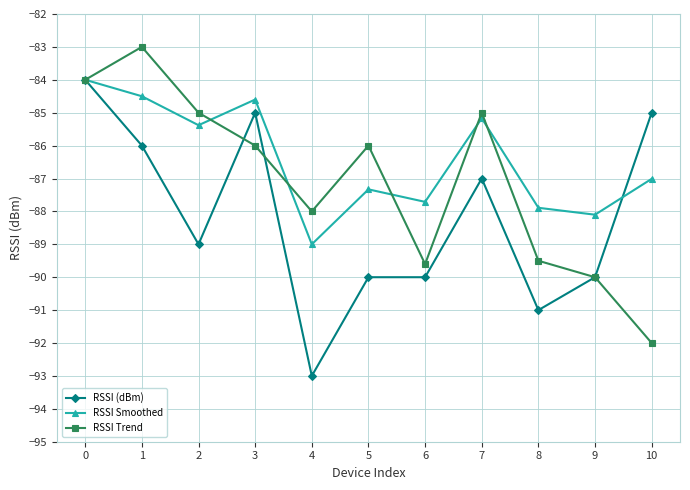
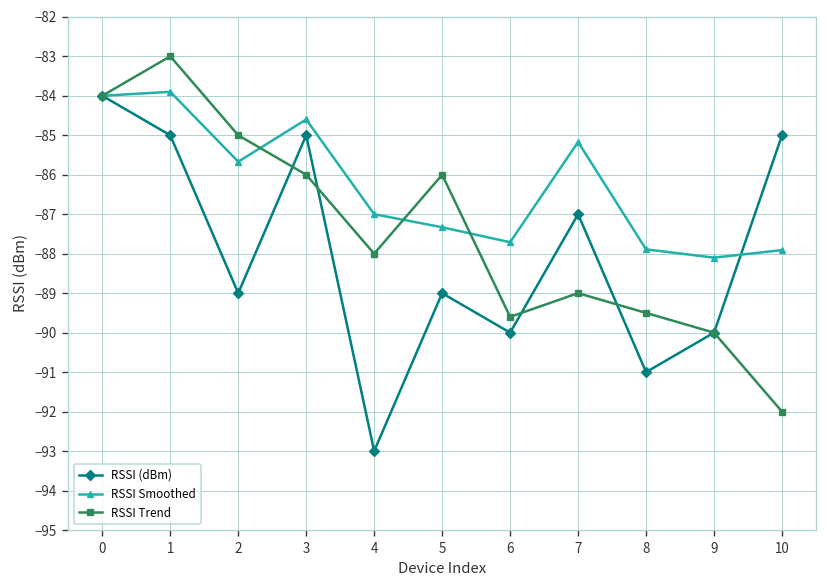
RSSI (dBm), 1: -86 -> -85
RSSI Smoothed, 1: -84.5 -> -83.9
RSSI Smoothed, 2: -85.4 -> -85.7
RSSI Smoothed, 4: -89 -> -87
RSSI (dBm), 5: -90 -> -89
RSSI Trend, 7: -85 -> -89
RSSI Smoothed, 10: -87.0 -> -87.9
